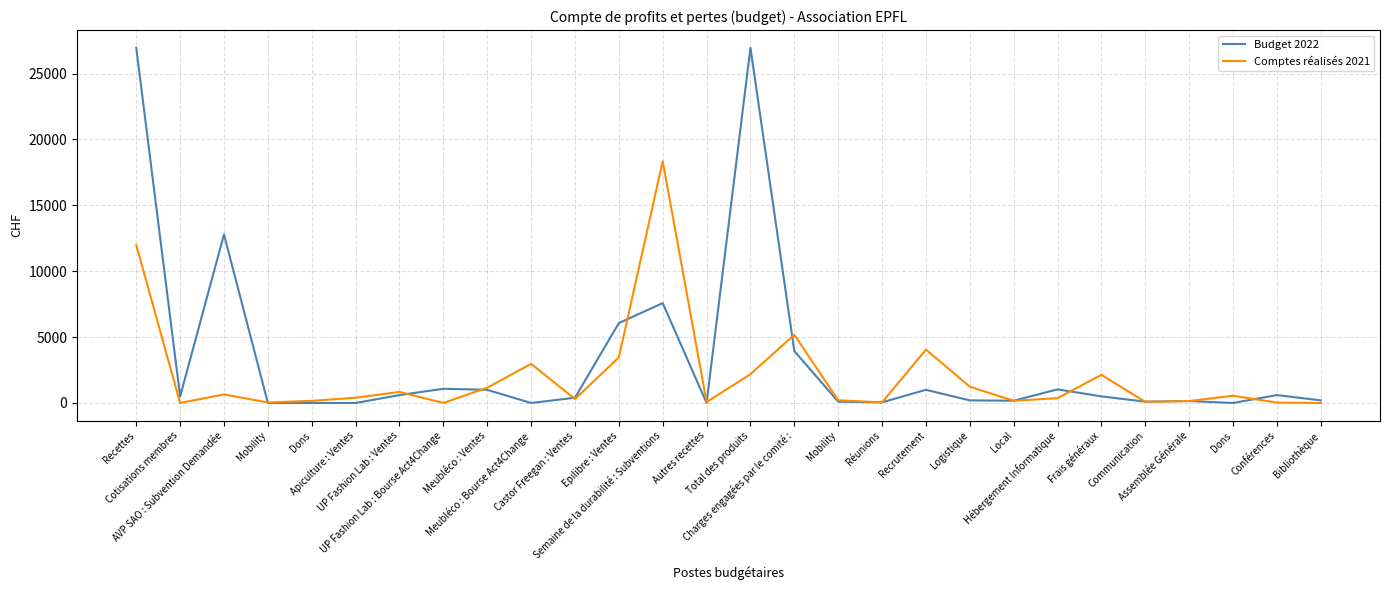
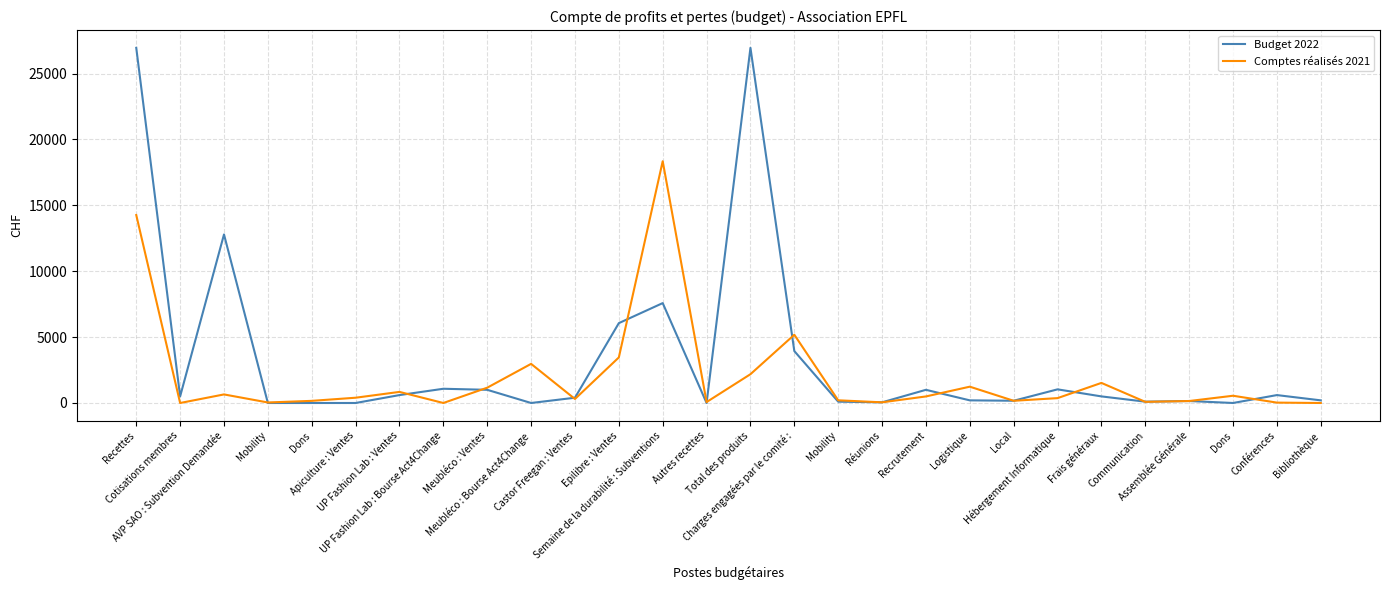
Comptes réalisés 2021, Recettes: 12000 -> 14300
Comptes réalisés 2021, Recrutement: 4000 -> 500
Comptes réalisés 2021, Frais généraux: 2100 -> 1500
